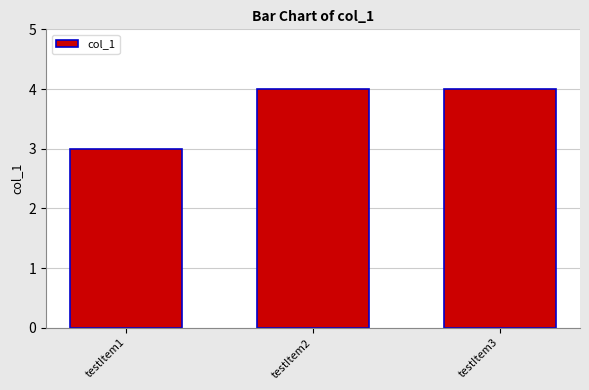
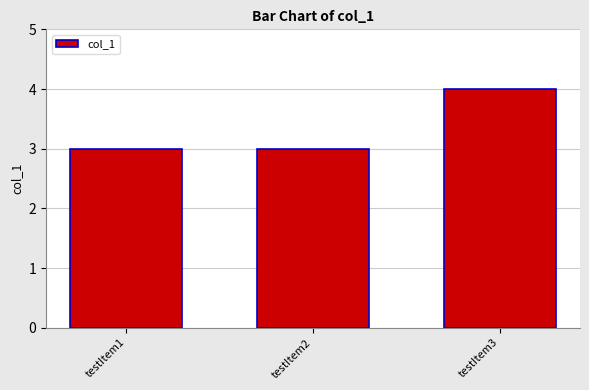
testItem2: 4 -> 3
